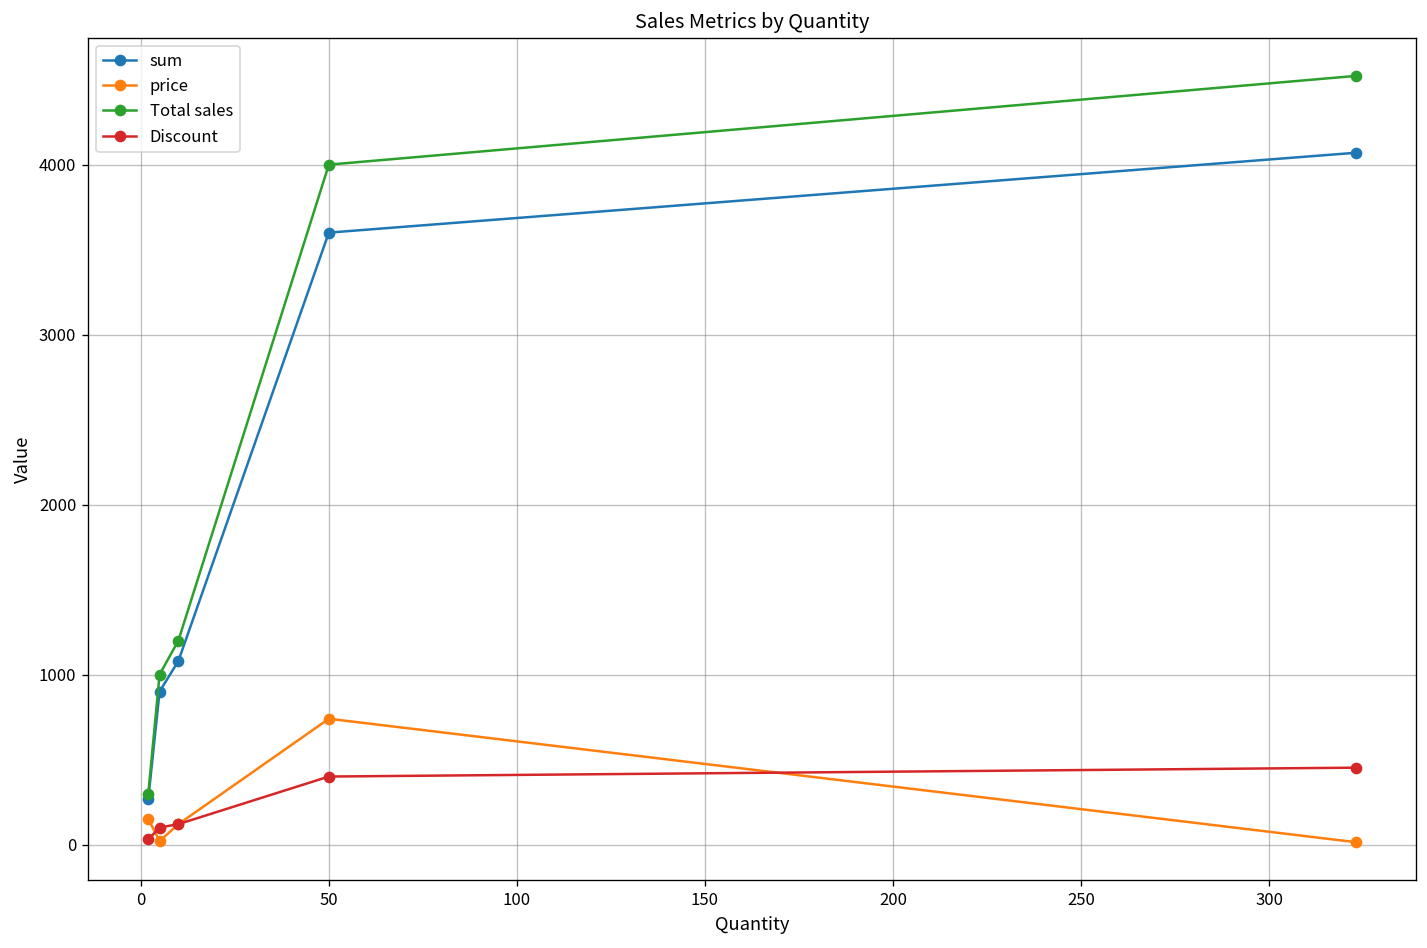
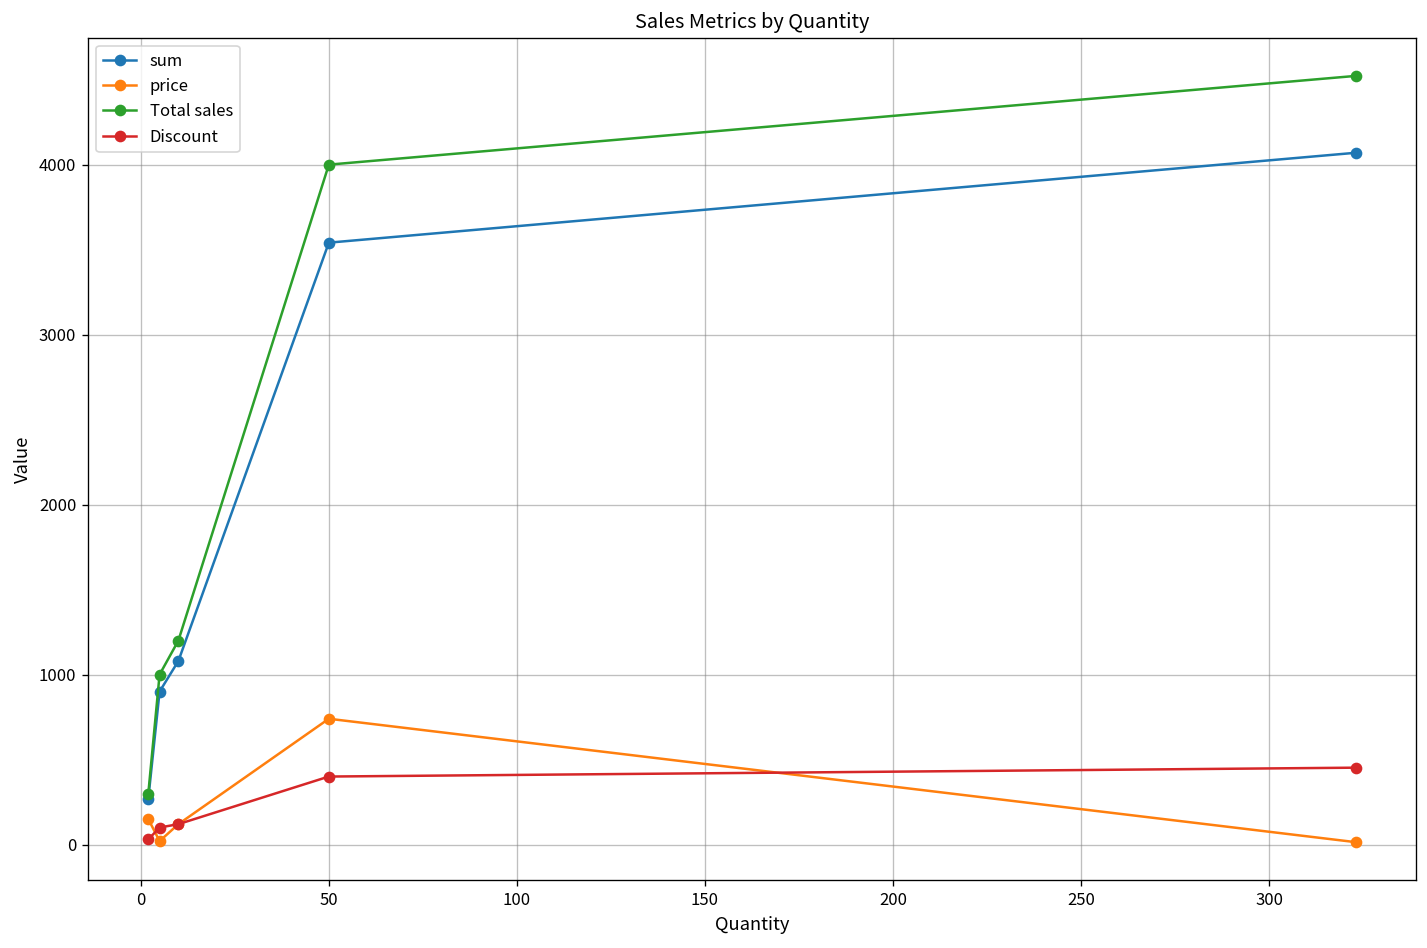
sum, 50: 3600 -> 3540
